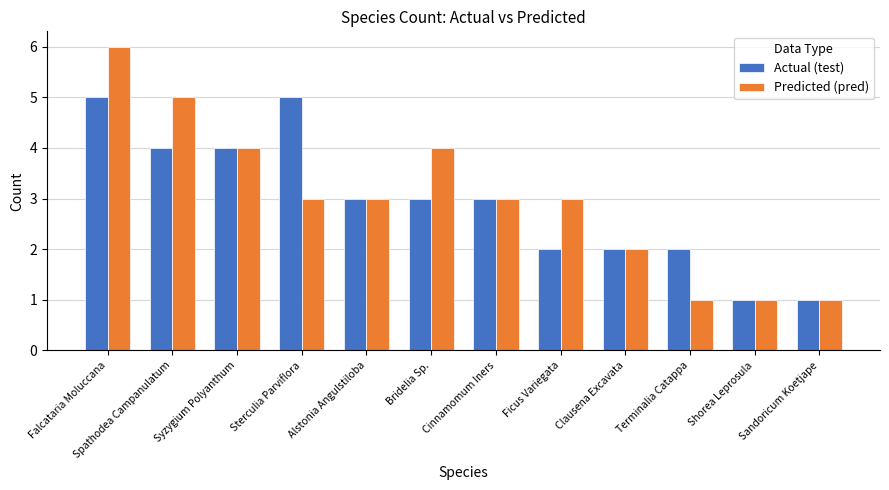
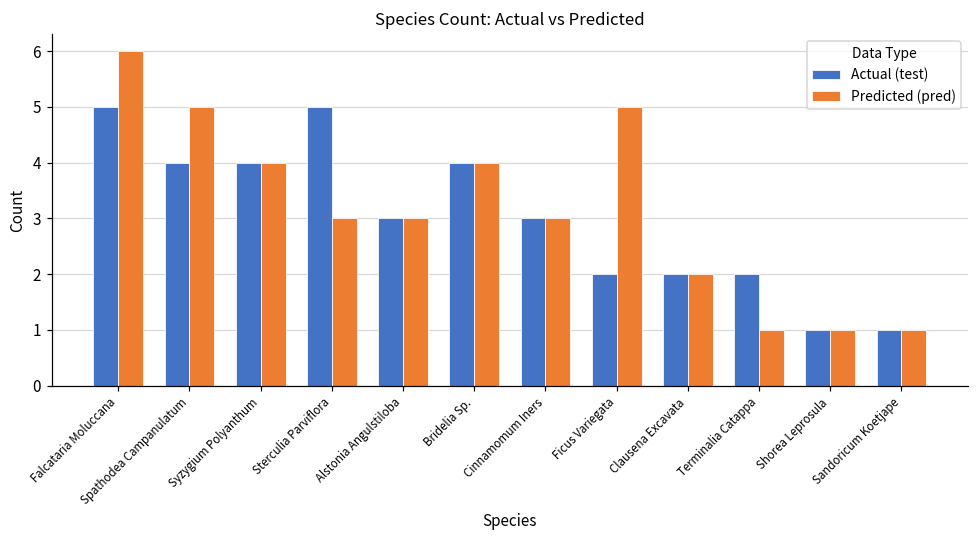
Actual (test), Bridelia Sp.: 3 -> 4
Predicted (pred), Ficus Variegata: 3 -> 5
